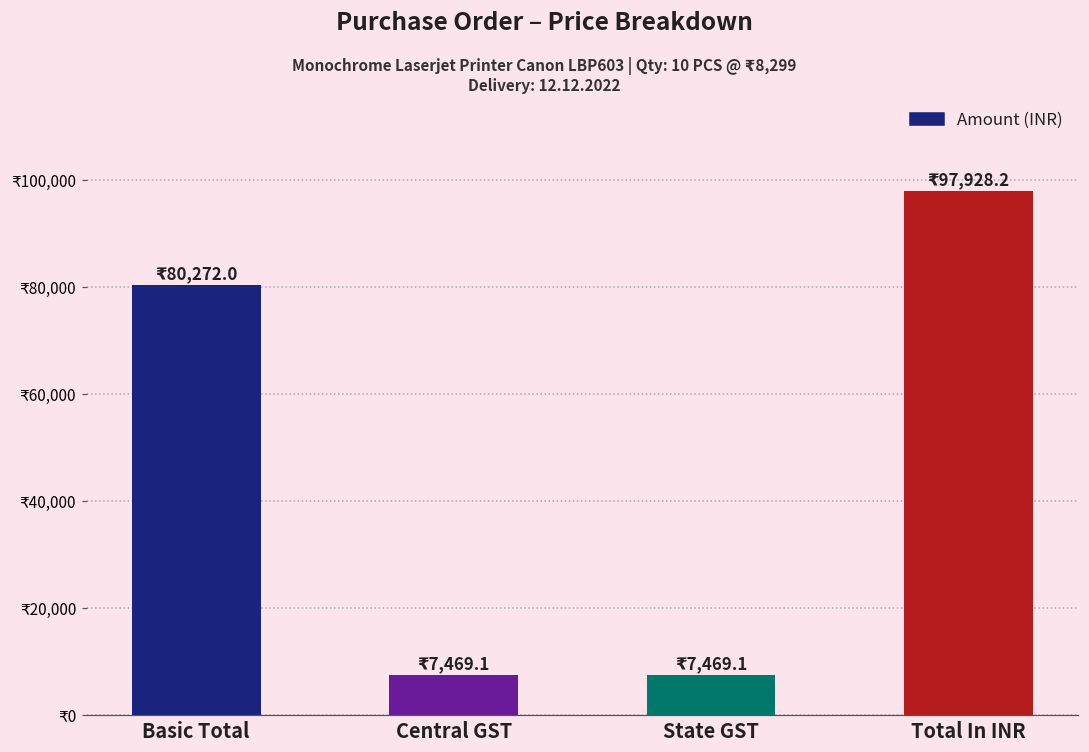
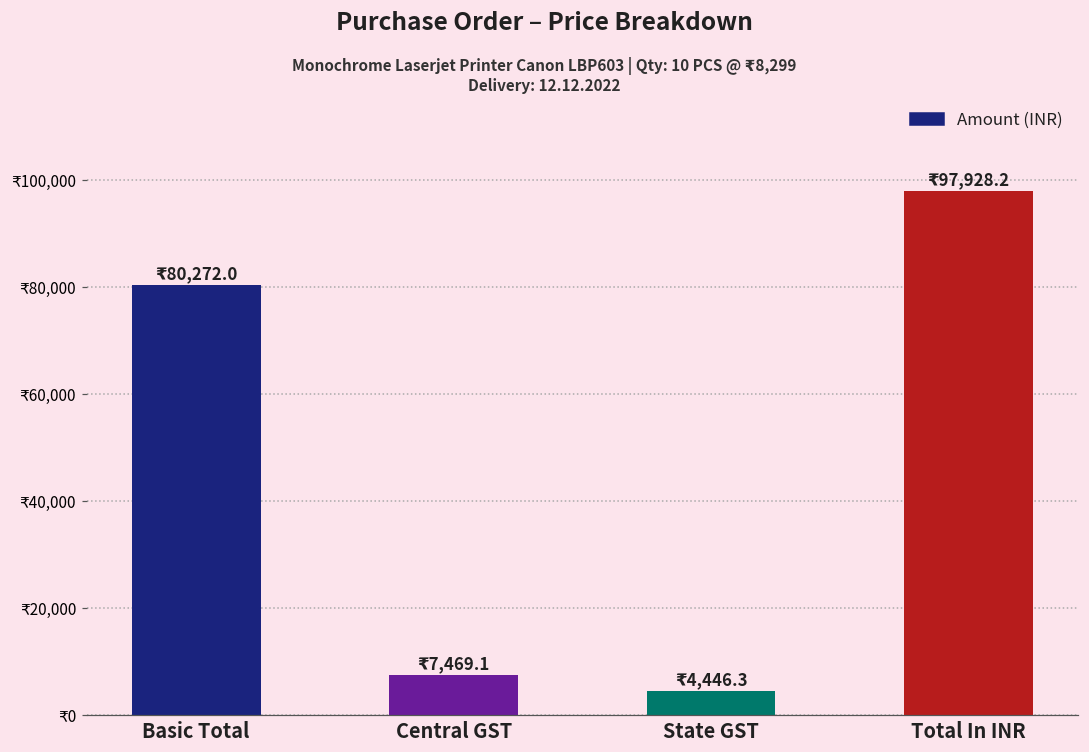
State GST: 7,469.1 -> 4,446.3
